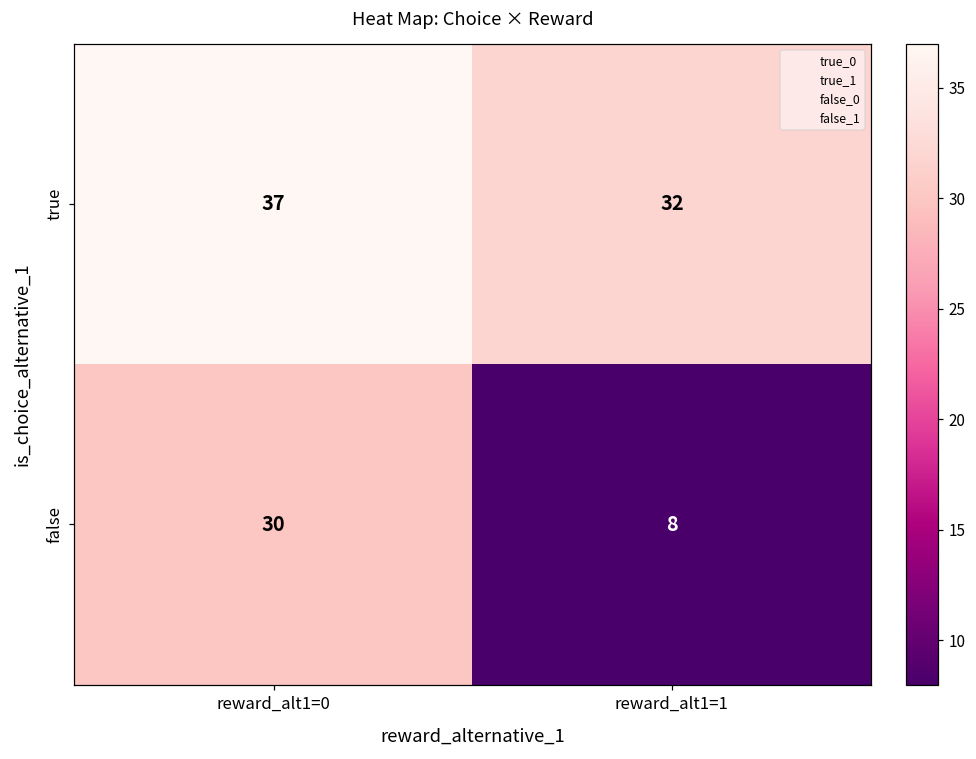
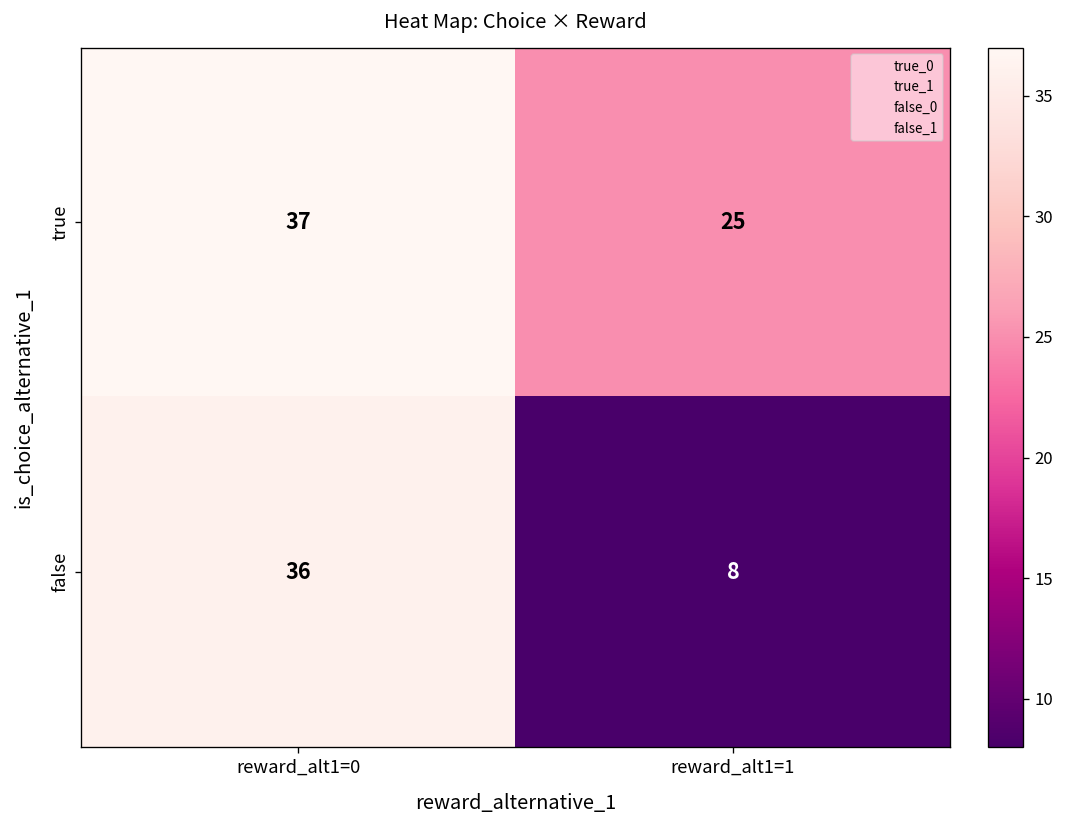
true, reward_alt1=1: 32 -> 25
false, reward_alt1=0: 30 -> 36
